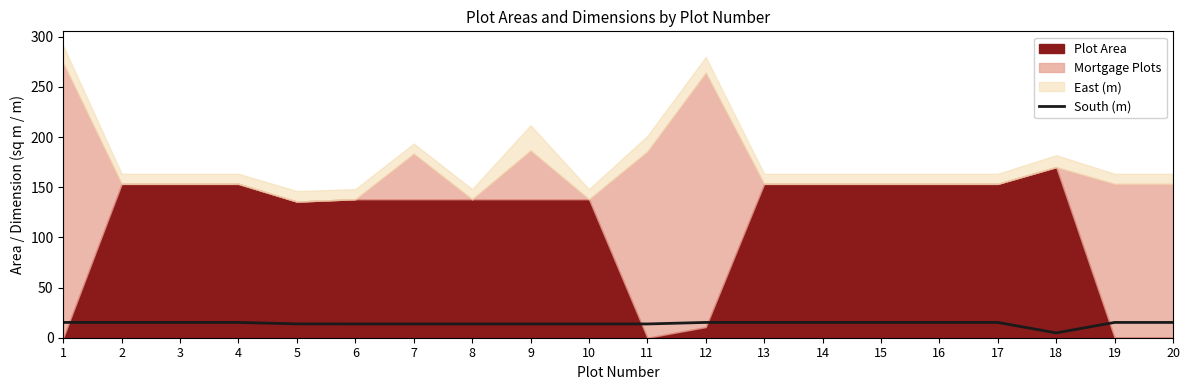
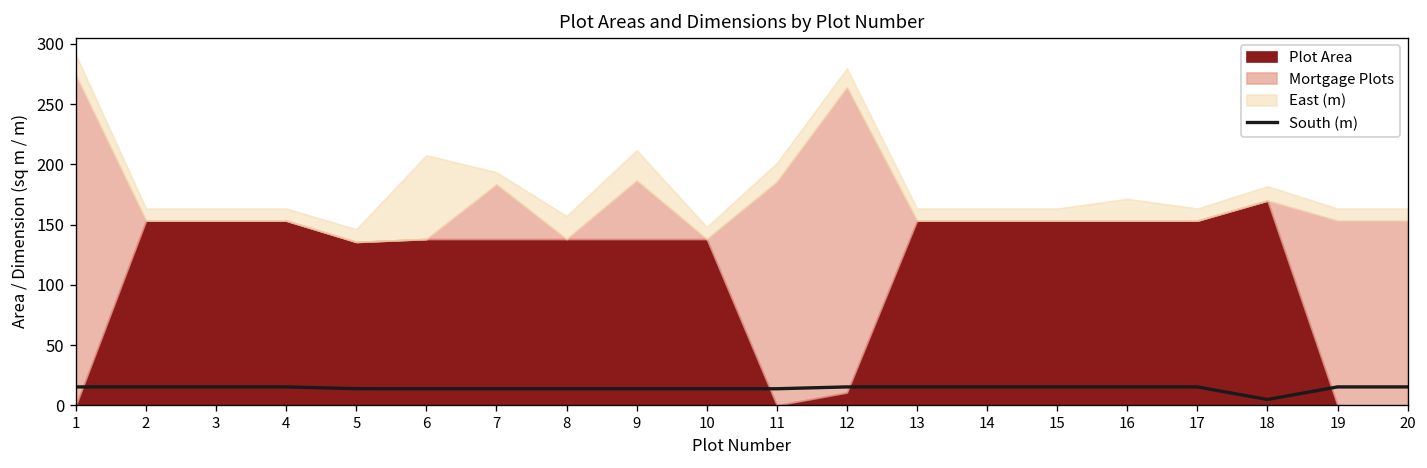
East (m), 6: 10 -> 70
East (m), 8: 10 -> 19
East (m), 16: 10 -> 18
